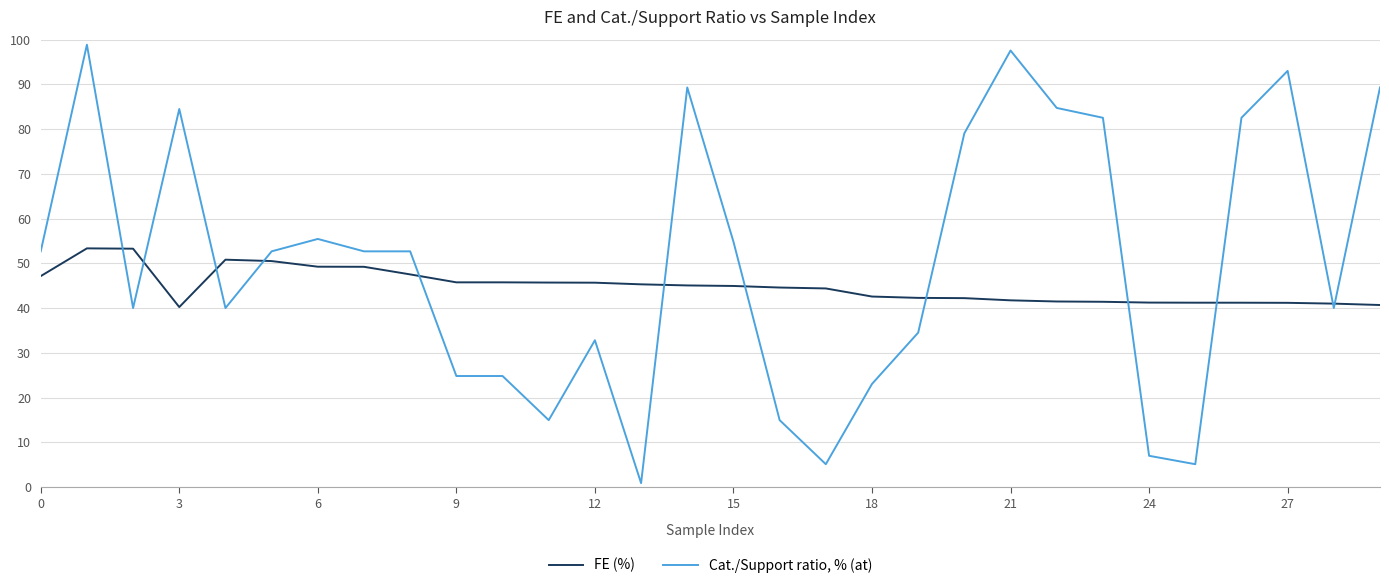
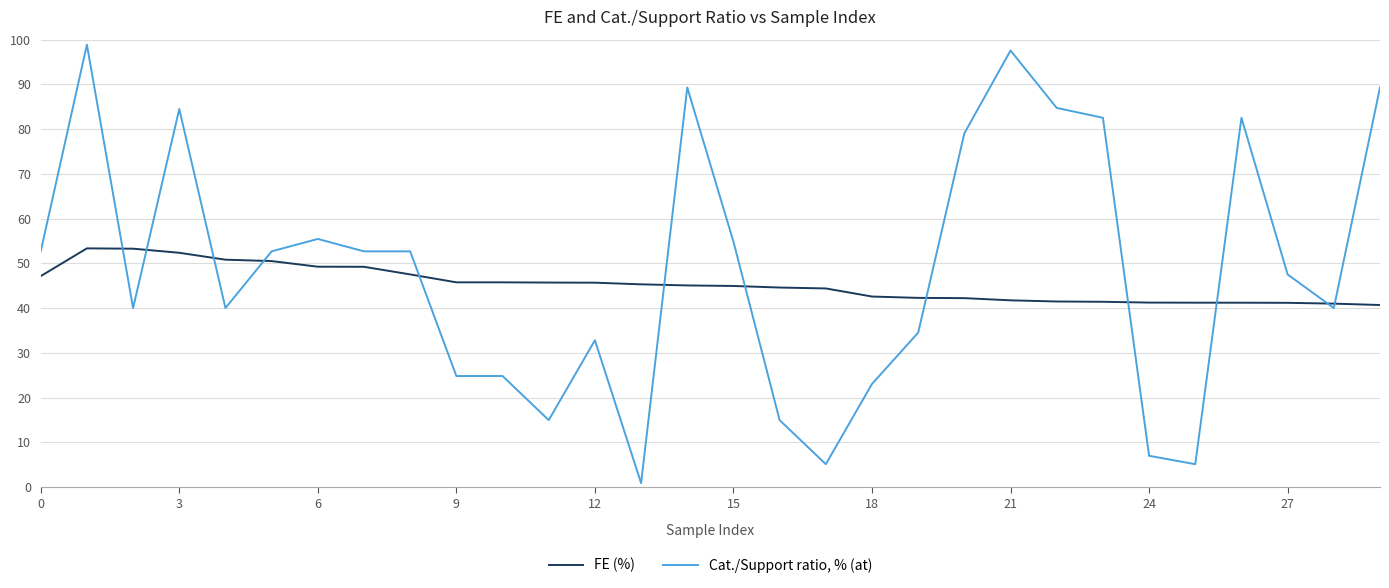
FE (%), 3: 40 -> 52
Cat./Support ratio, % (at), 27: 93 -> 48
